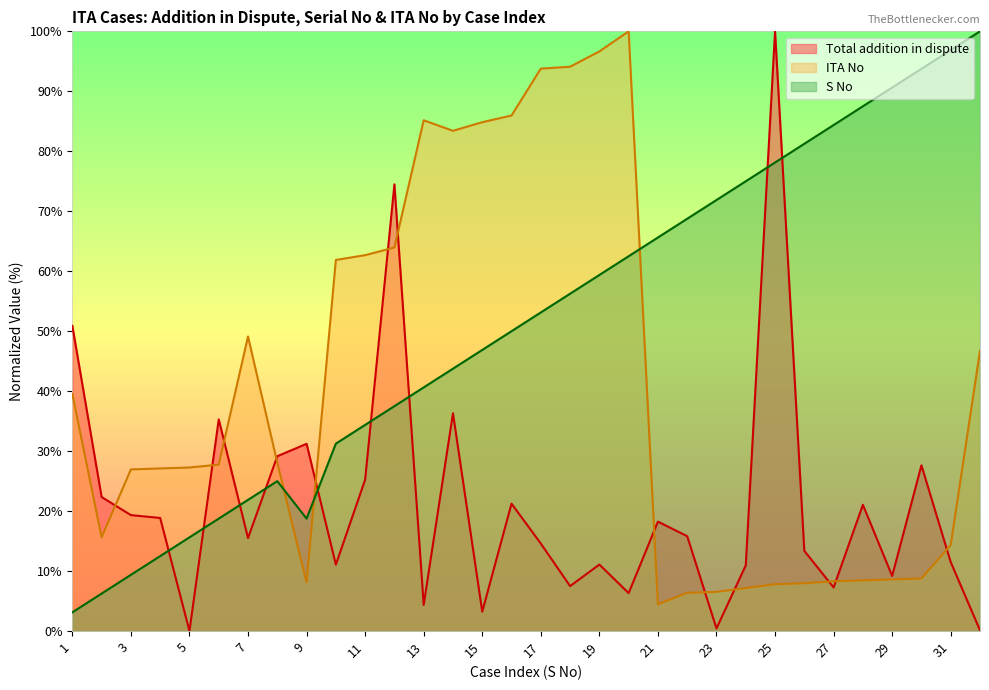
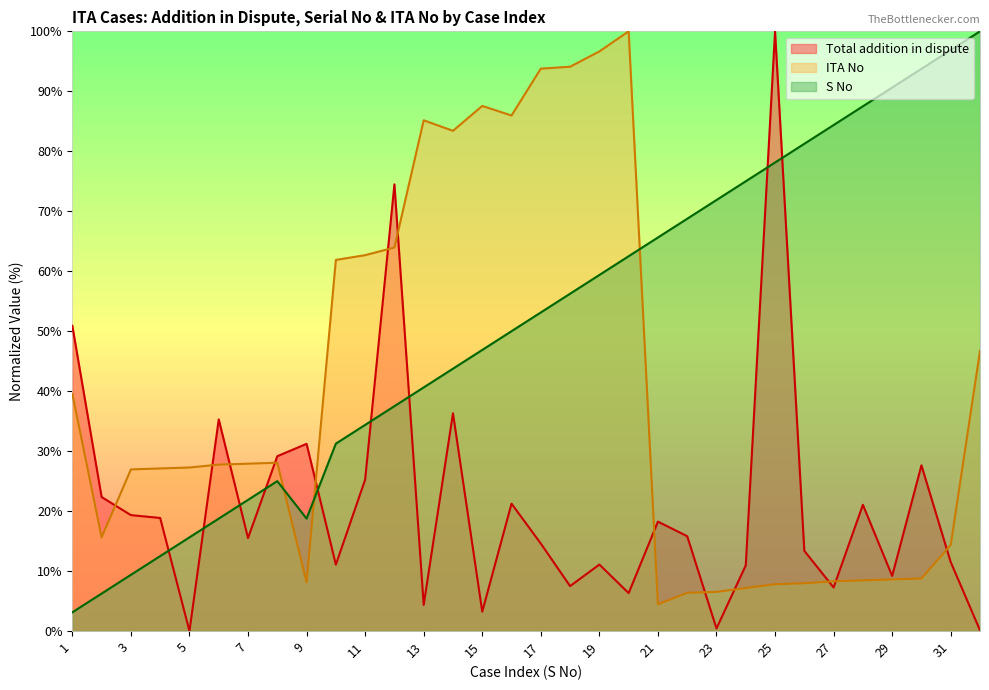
ITA No, 7: 49% -> 28%
ITA No, 15: 85% -> 88%
